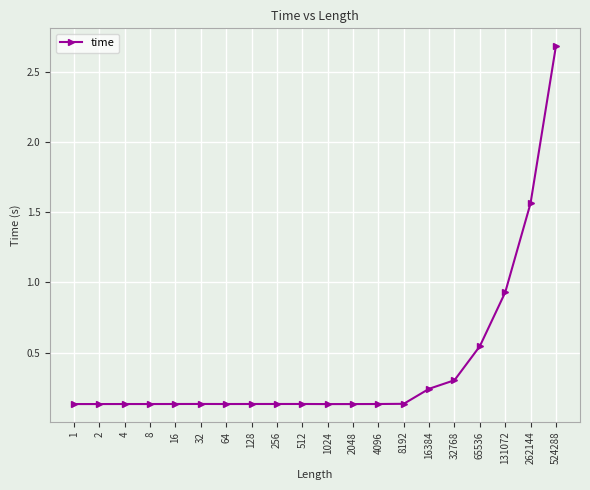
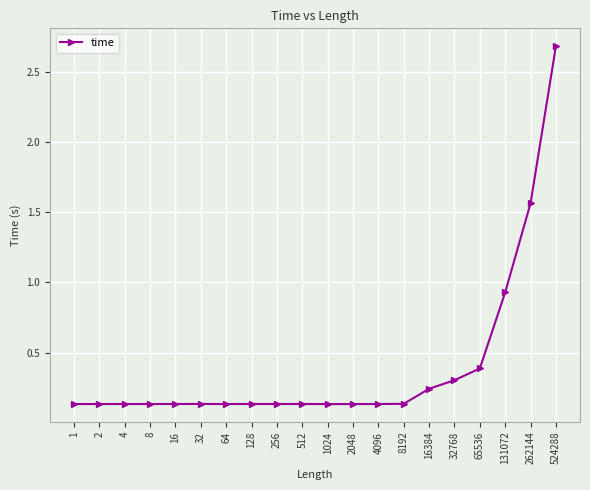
65536: 0.55 -> 0.39
